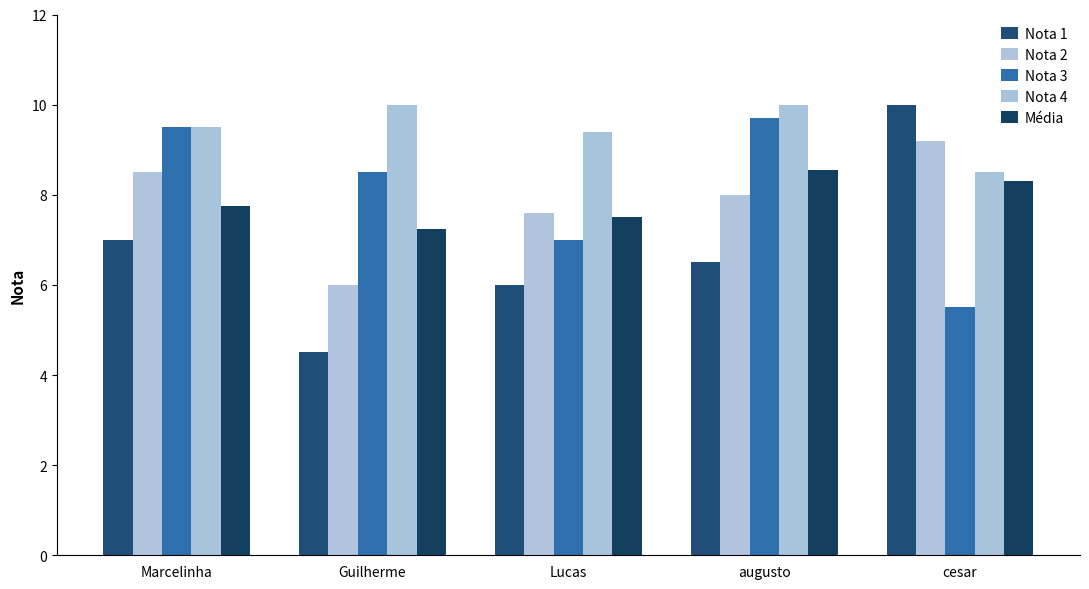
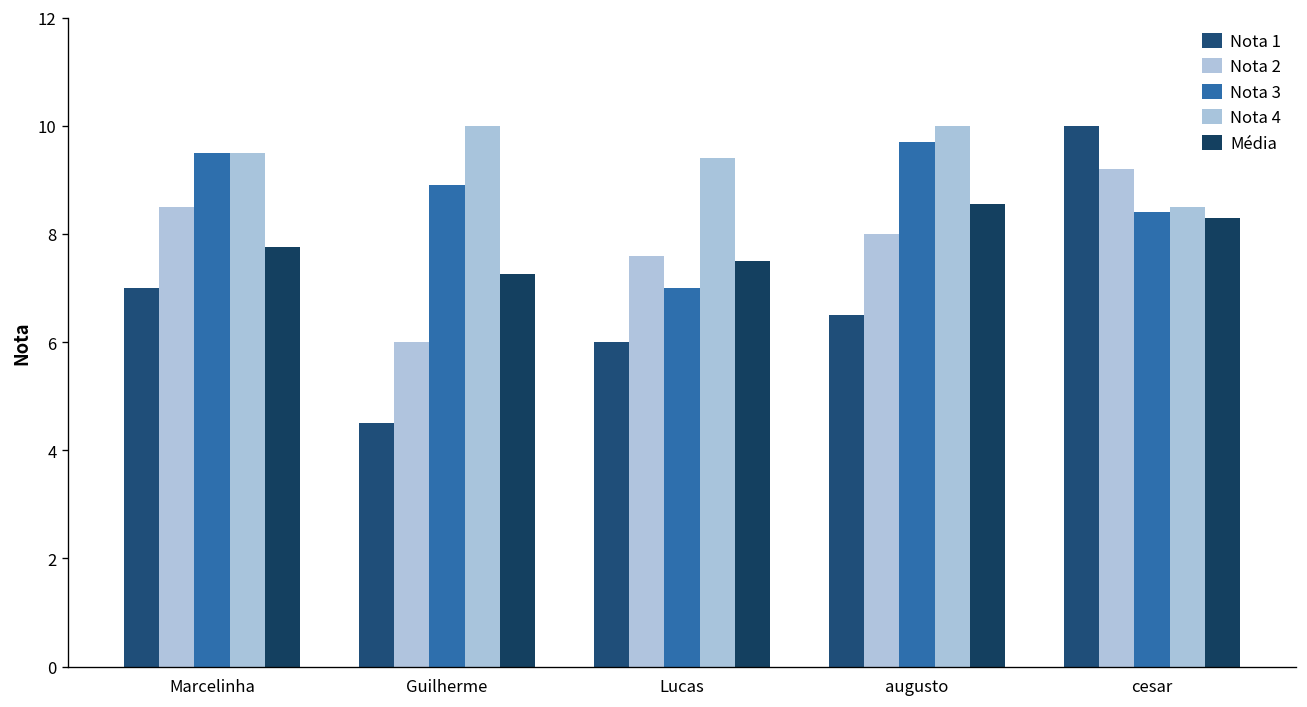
Nota 3, Guilherme: 8.5 -> 8.9
Nota 3, cesar: 5.5 -> 8.4
